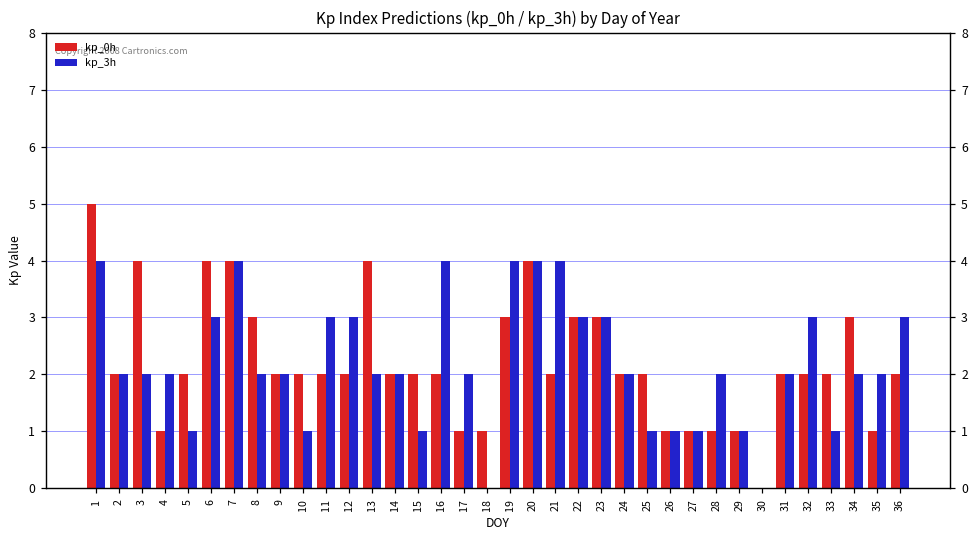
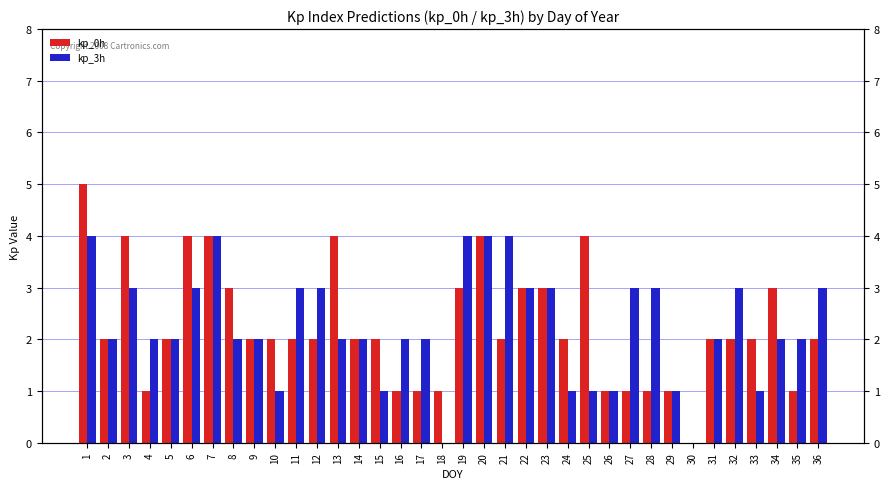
kp_3h, 3: 2 -> 3
kp_3h, 5: 1 -> 2
kp_0h, 16: 2 -> 1
kp_3h, 16: 4 -> 2
kp_3h, 24: 2 -> 1
kp_0h, 25: 2 -> 4
kp_3h, 27: 1 -> 3
kp_3h, 28: 2 -> 3
